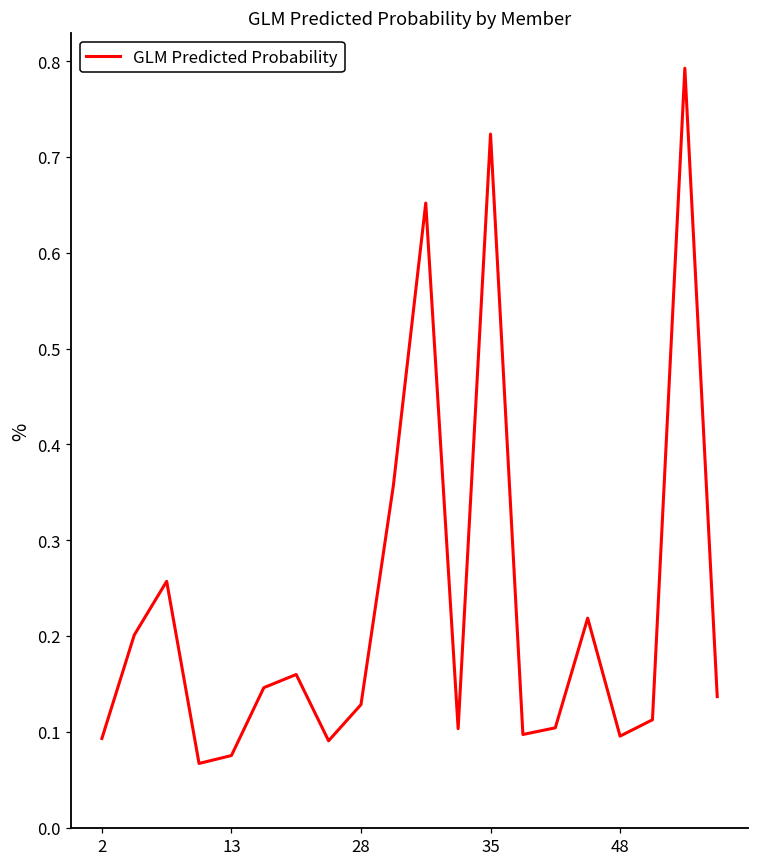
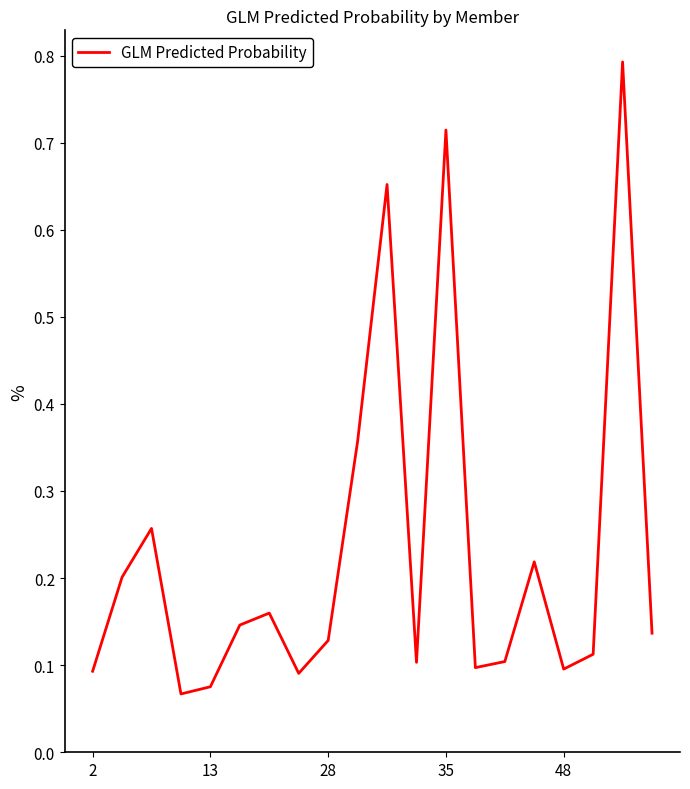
35: 0.72 -> 0.71
